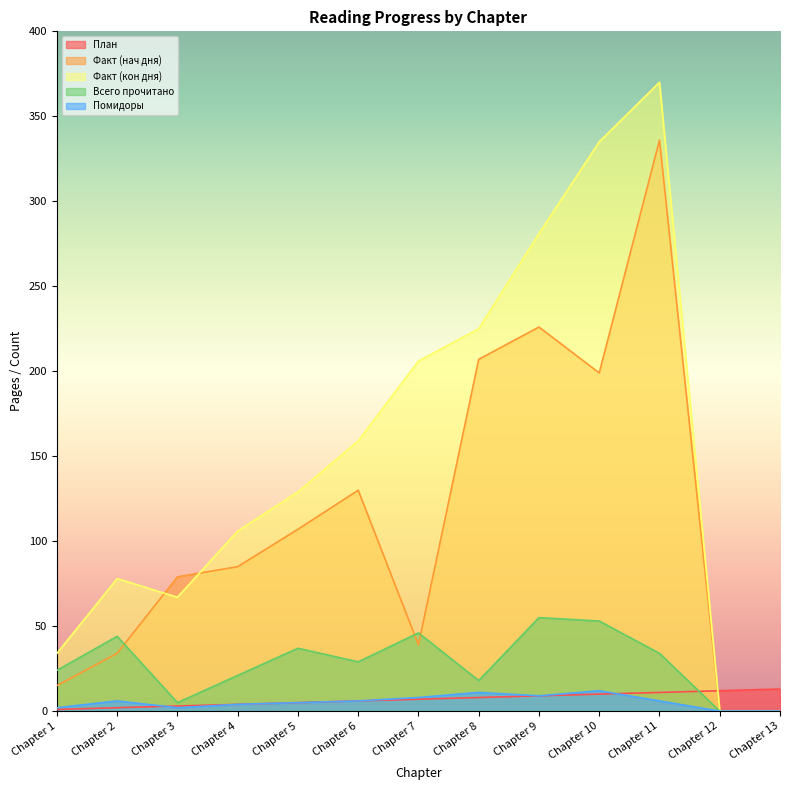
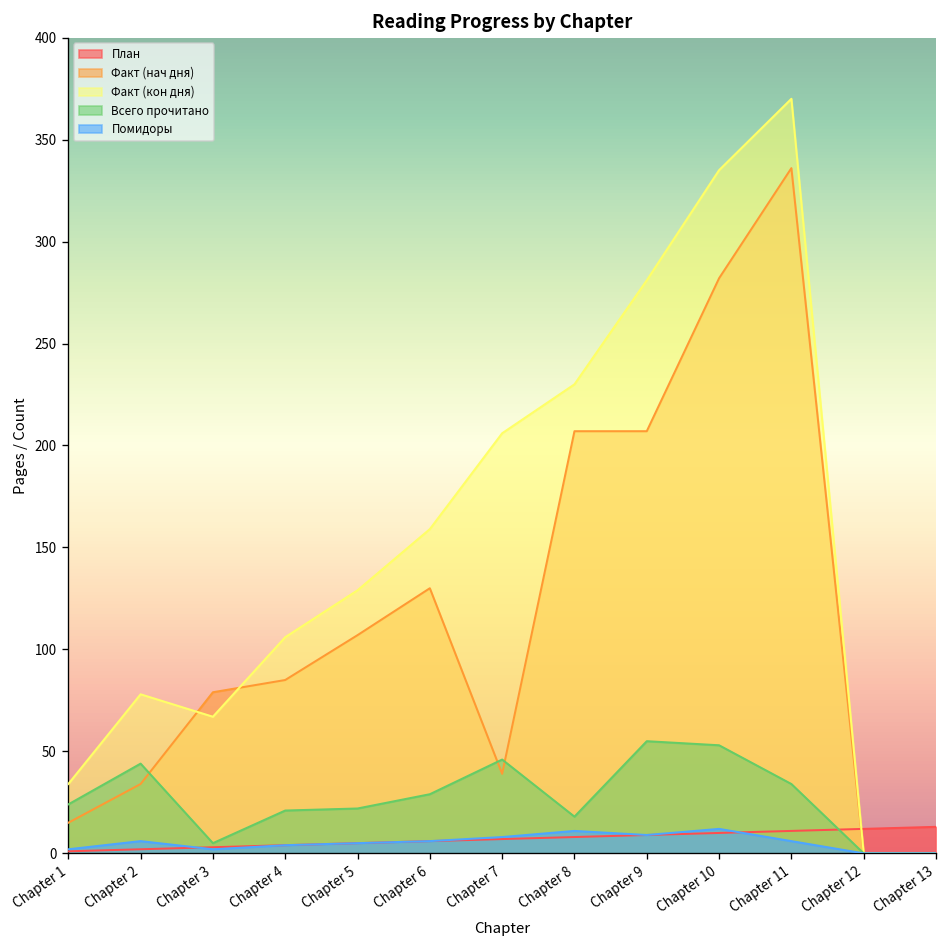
Всего прочитано, Chapter 5: 37 -> 22
Факт (кон дня), Chapter 8: 225 -> 230
Факт (нач дня), Chapter 9: 226 -> 207
Факт (нач дня), Chapter 10: 199 -> 282
